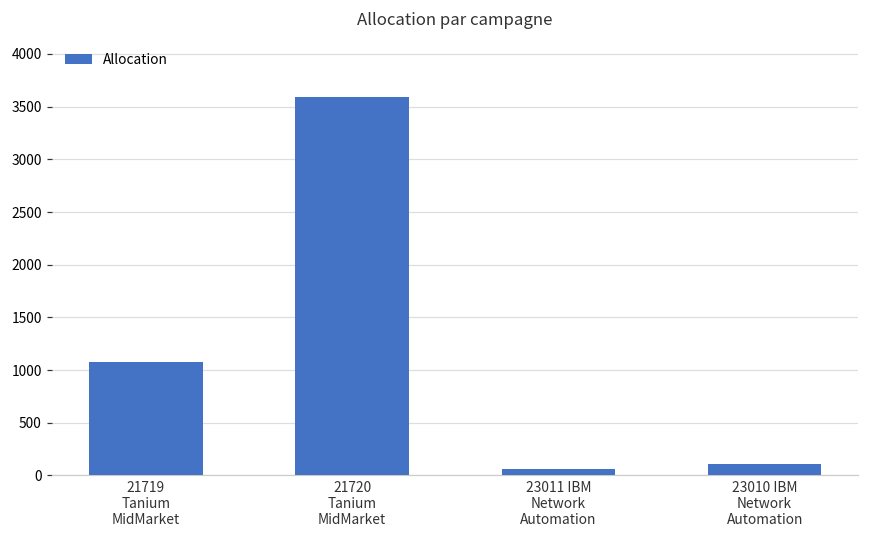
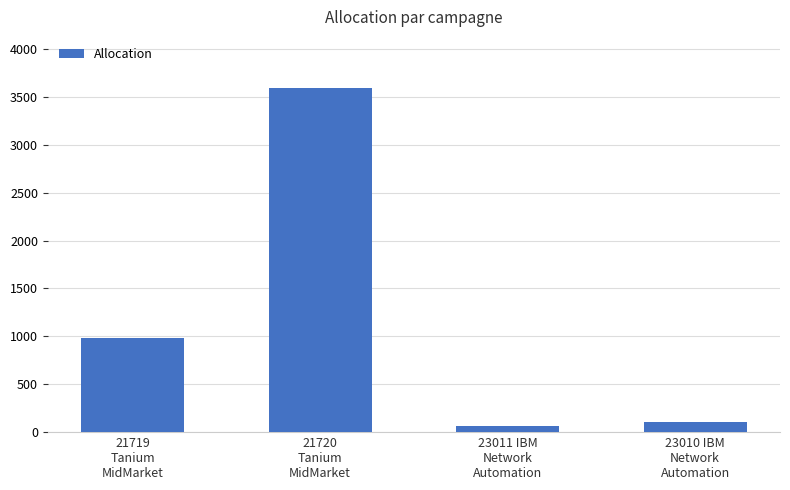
21719 Tanium MidMarket: 1100 -> 1000
